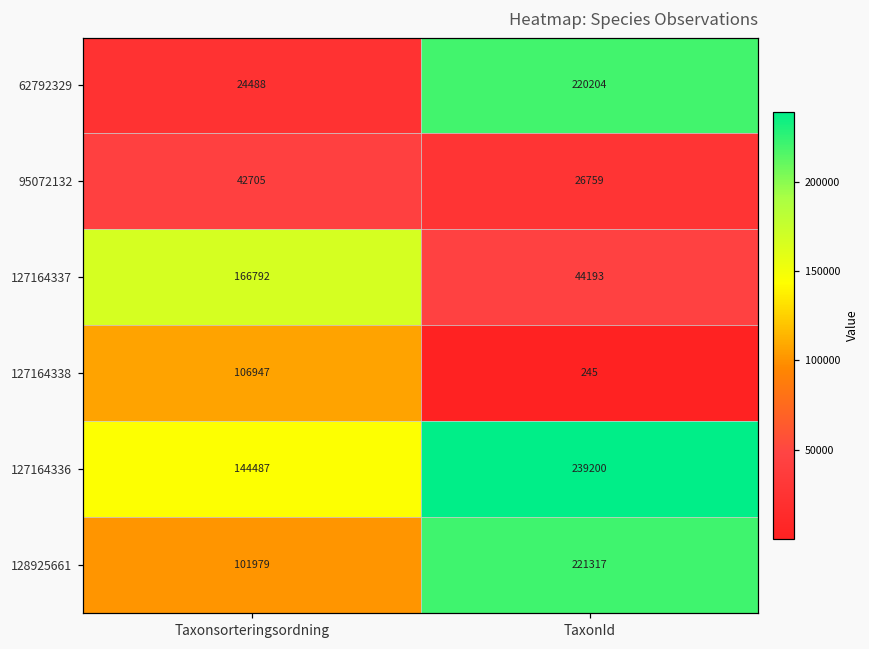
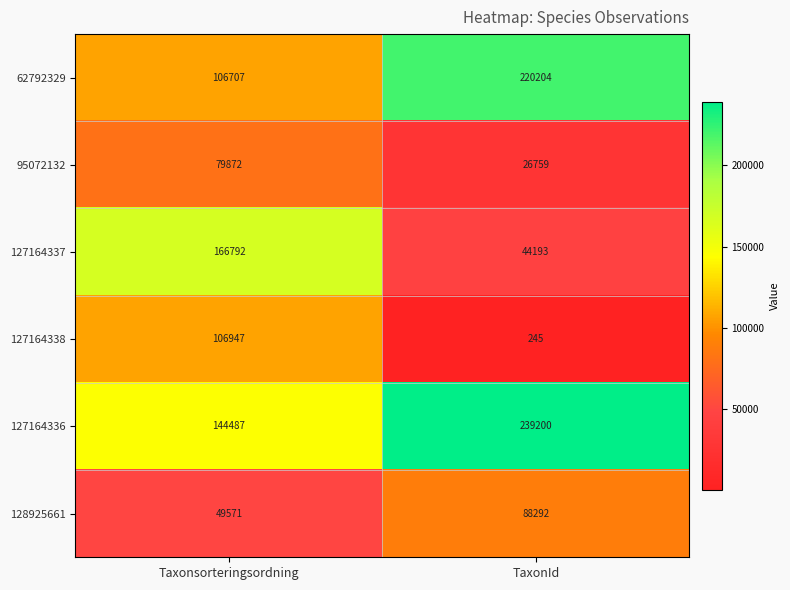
62792329, Taxonsorteringsordning: 24488 -> 106707
95072132, Taxonsorteringsordning: 42705 -> 79872
128925661, Taxonsorteringsordning: 101979 -> 49571
128925661, TaxonId: 221317 -> 88292
